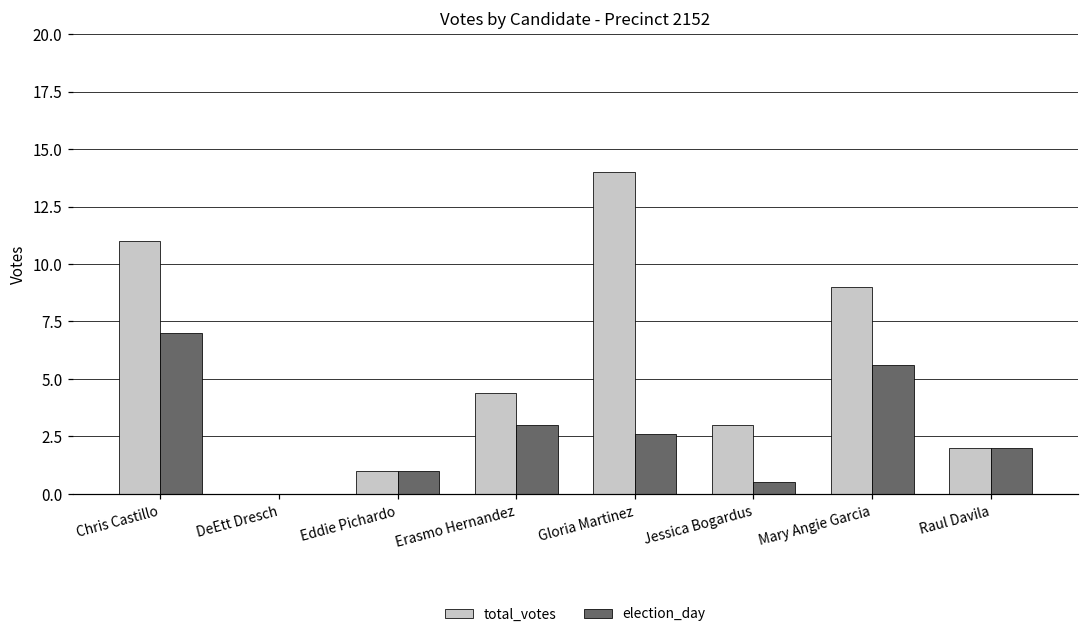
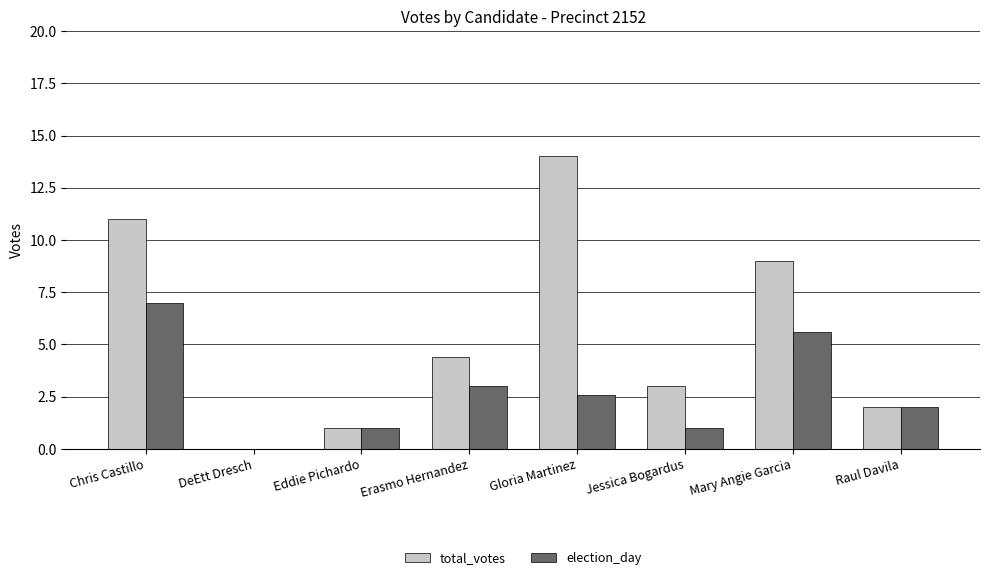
election_day, Jessica Bogardus: 0.5 -> 1.0
